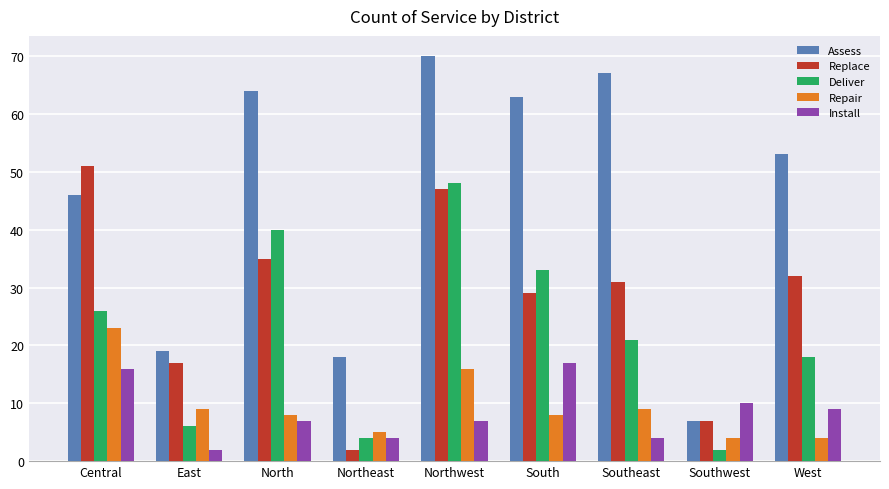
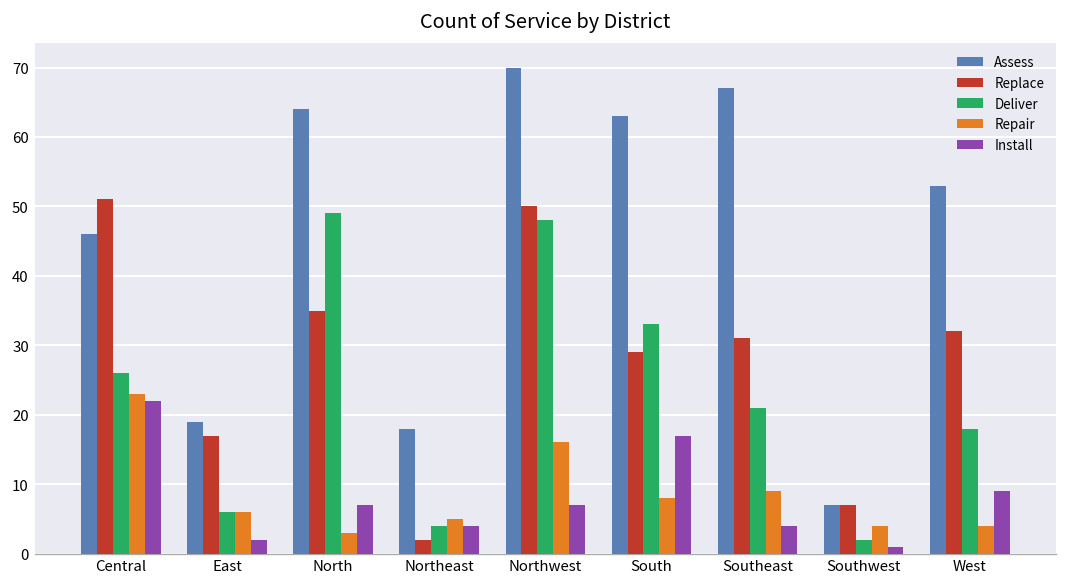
Install, Central: 16 -> 22
Repair, East: 9 -> 6
Deliver, North: 40 -> 49
Repair, North: 8 -> 3
Replace, Northwest: 47 -> 50
Install, Southwest: 10 -> 1
